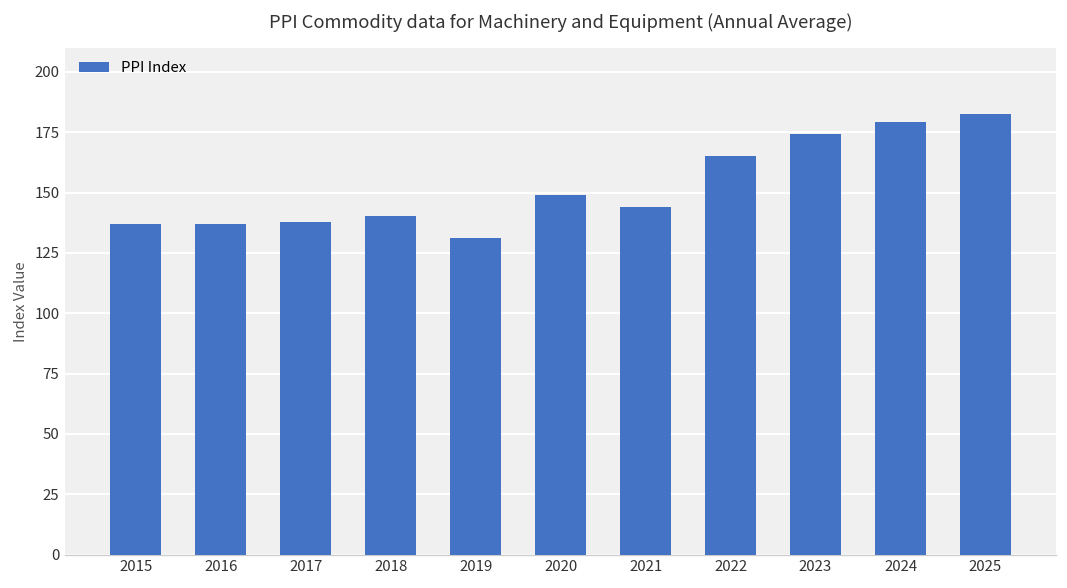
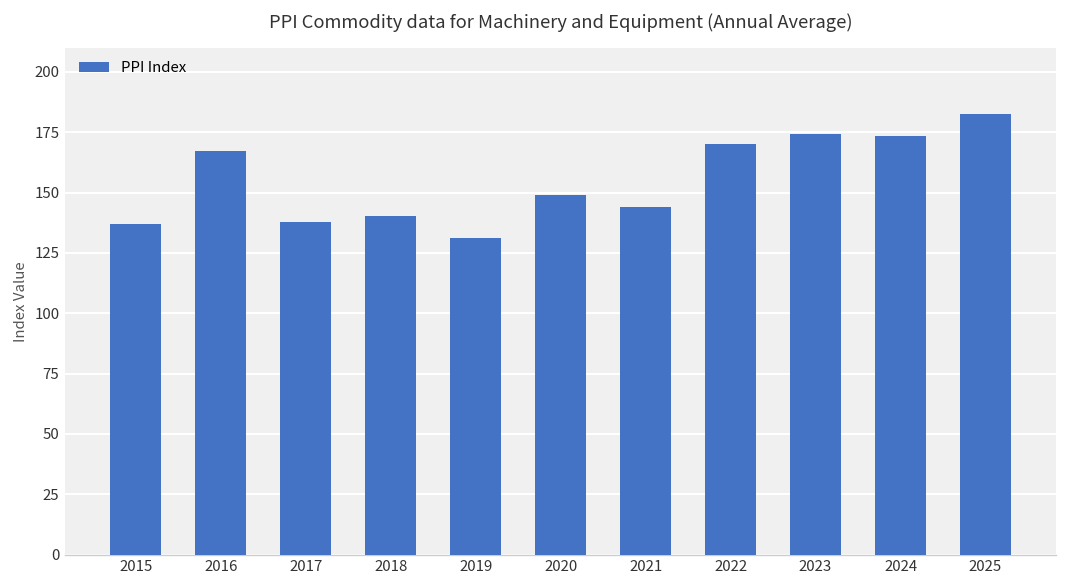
2016: 137 -> 167
2022: 165 -> 170
2024: 179 -> 173
